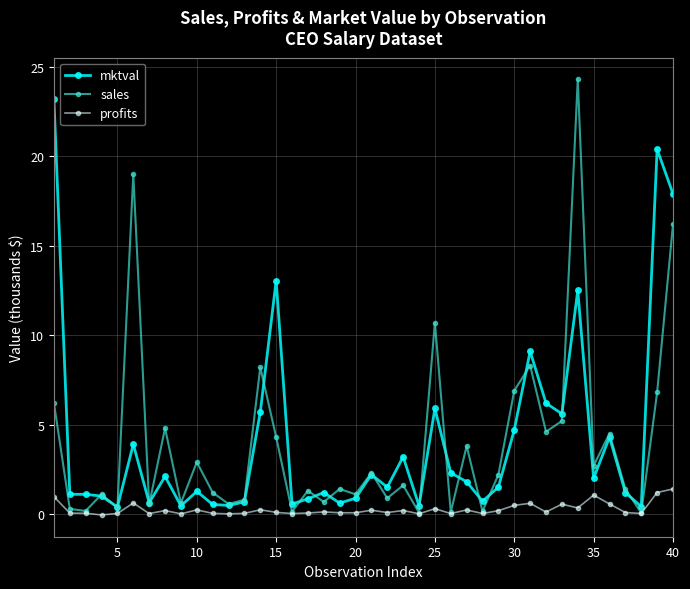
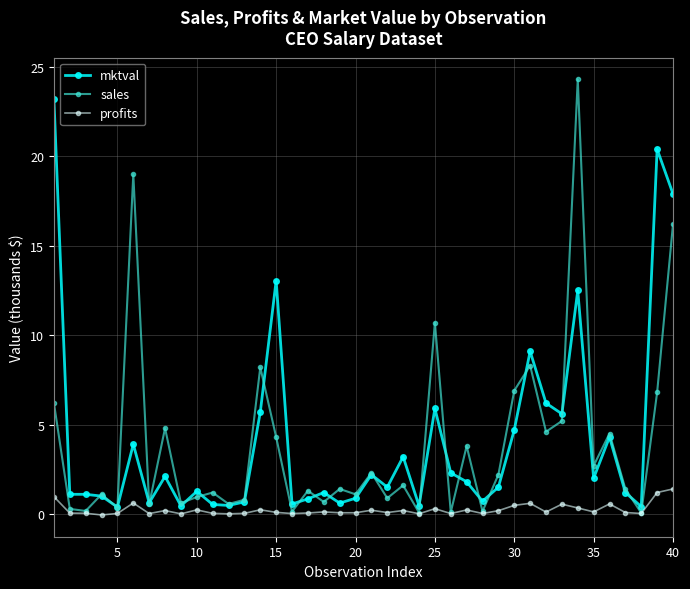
sales, 10: 2.9 -> 0.9
profits, 35: 1.1 -> 0.1
